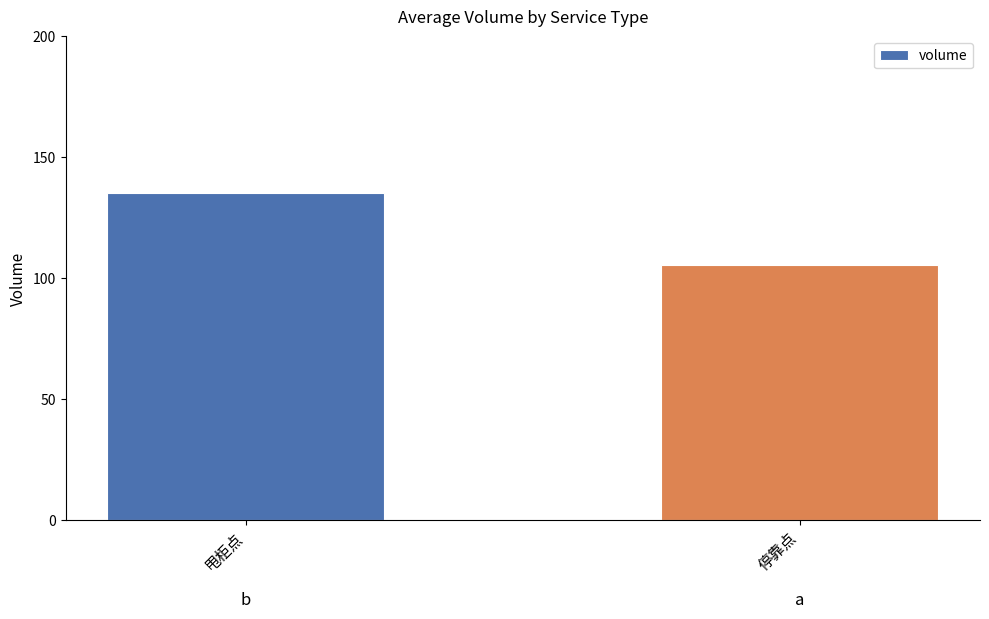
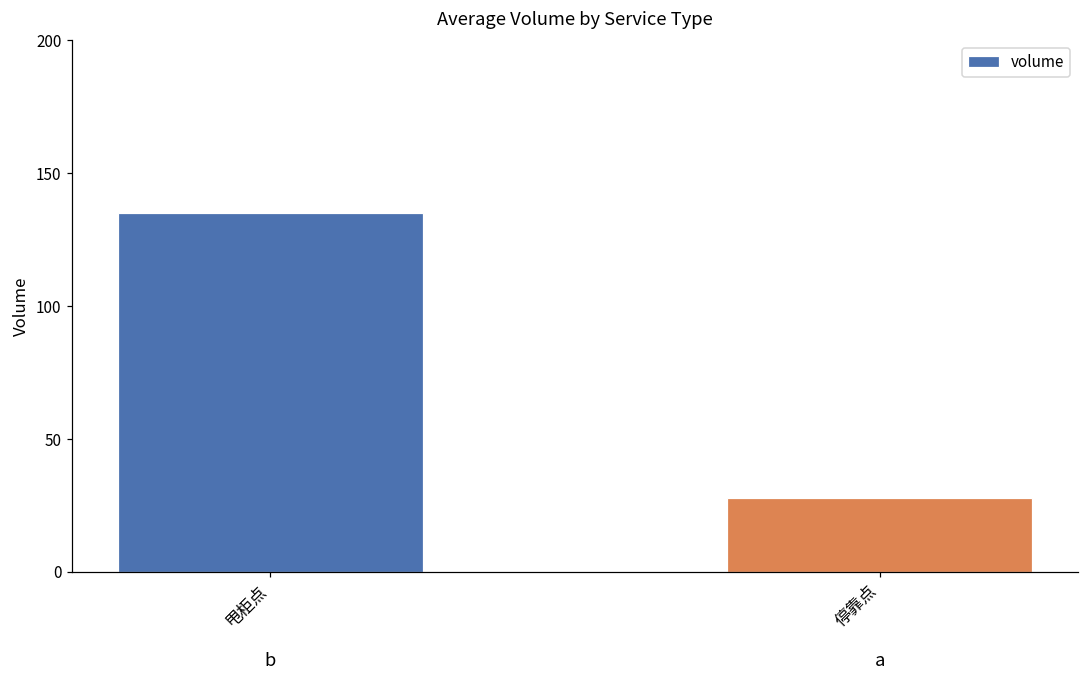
停靠点: 106 -> 28
